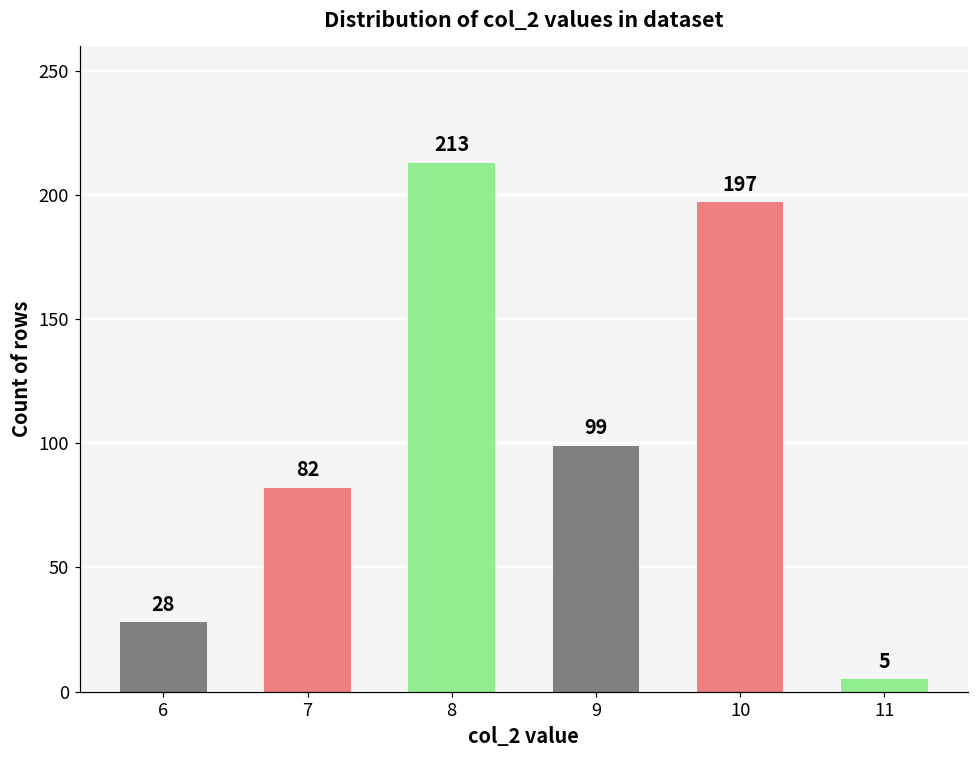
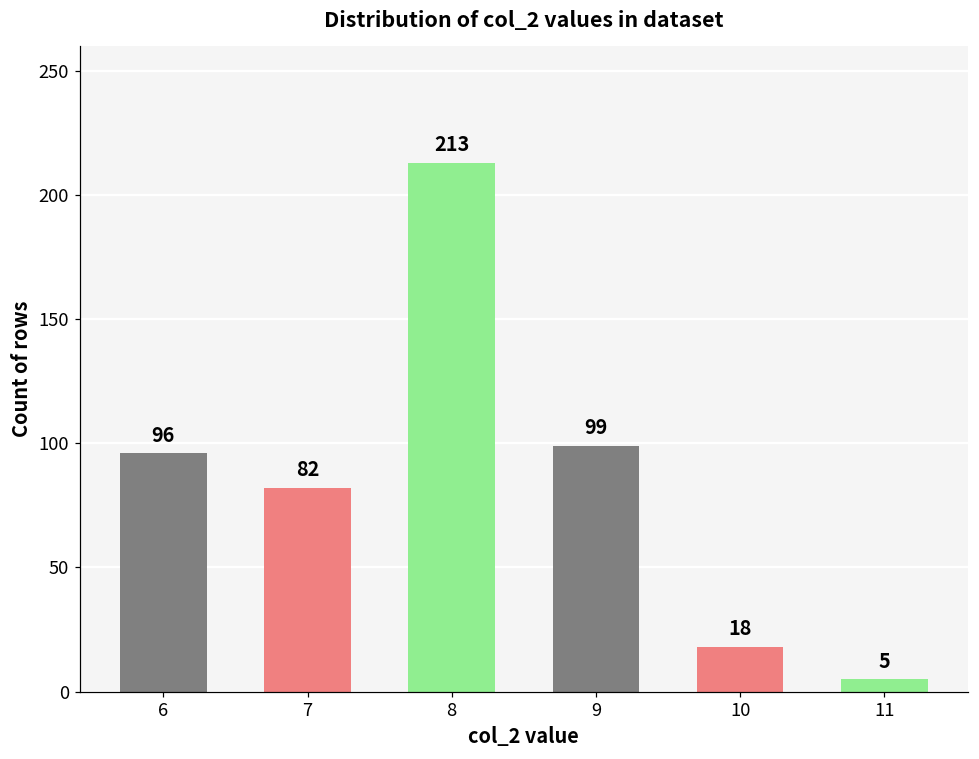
6: 28 -> 96
10: 197 -> 18
